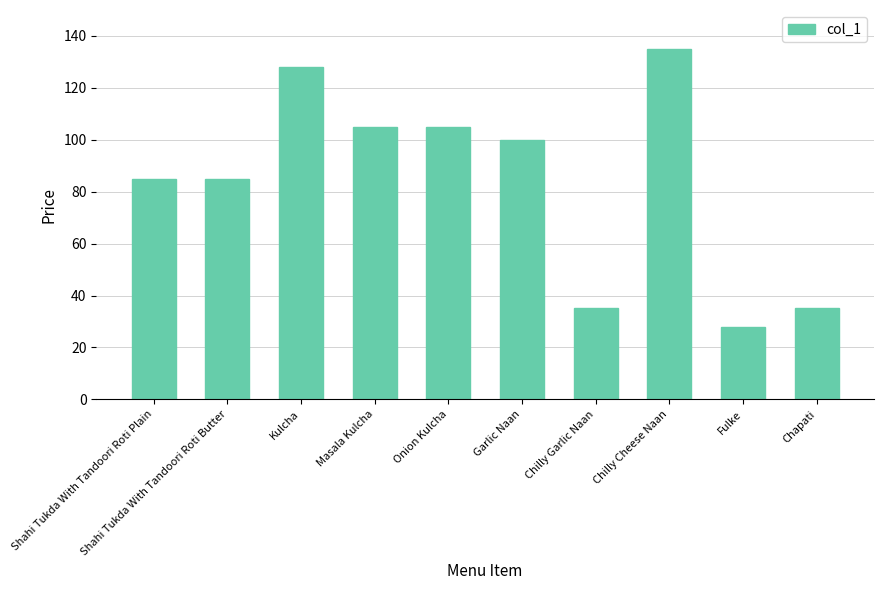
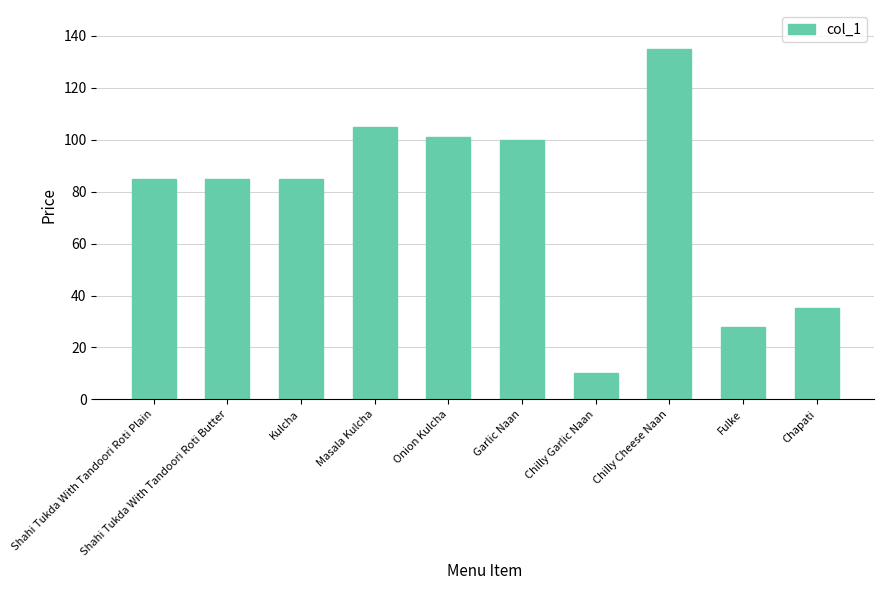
Kulcha: 128 -> 85
Onion Kulcha: 105 -> 101
Chilly Garlic Naan: 35 -> 10
